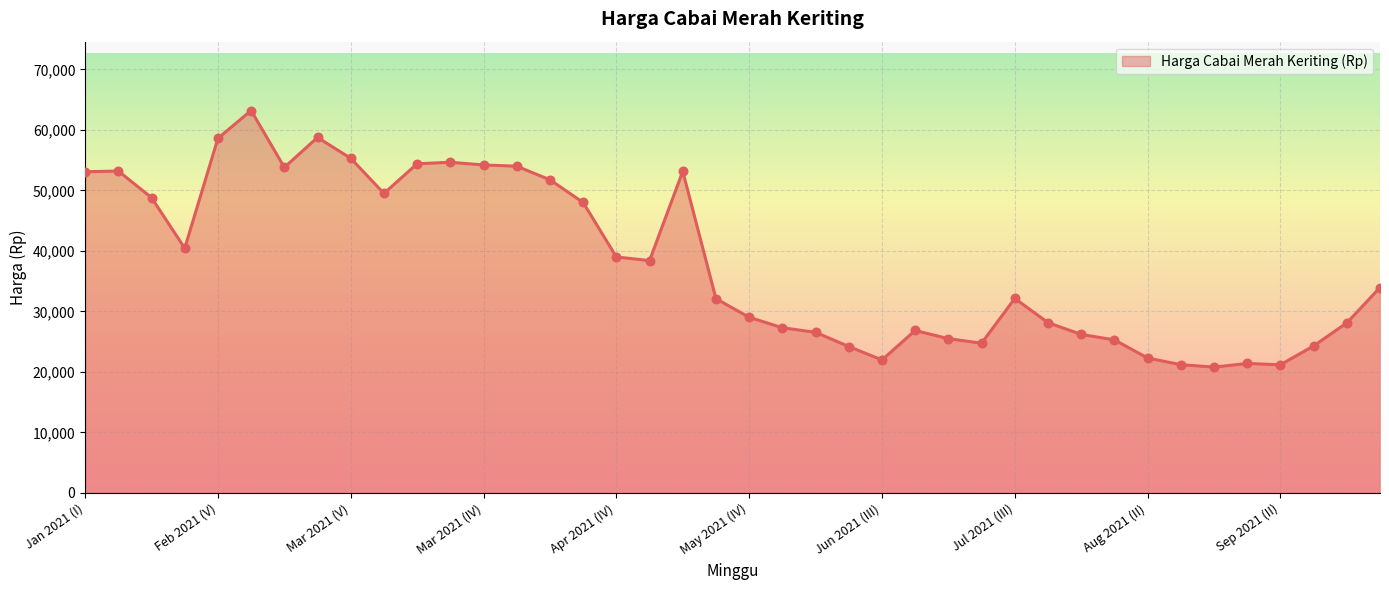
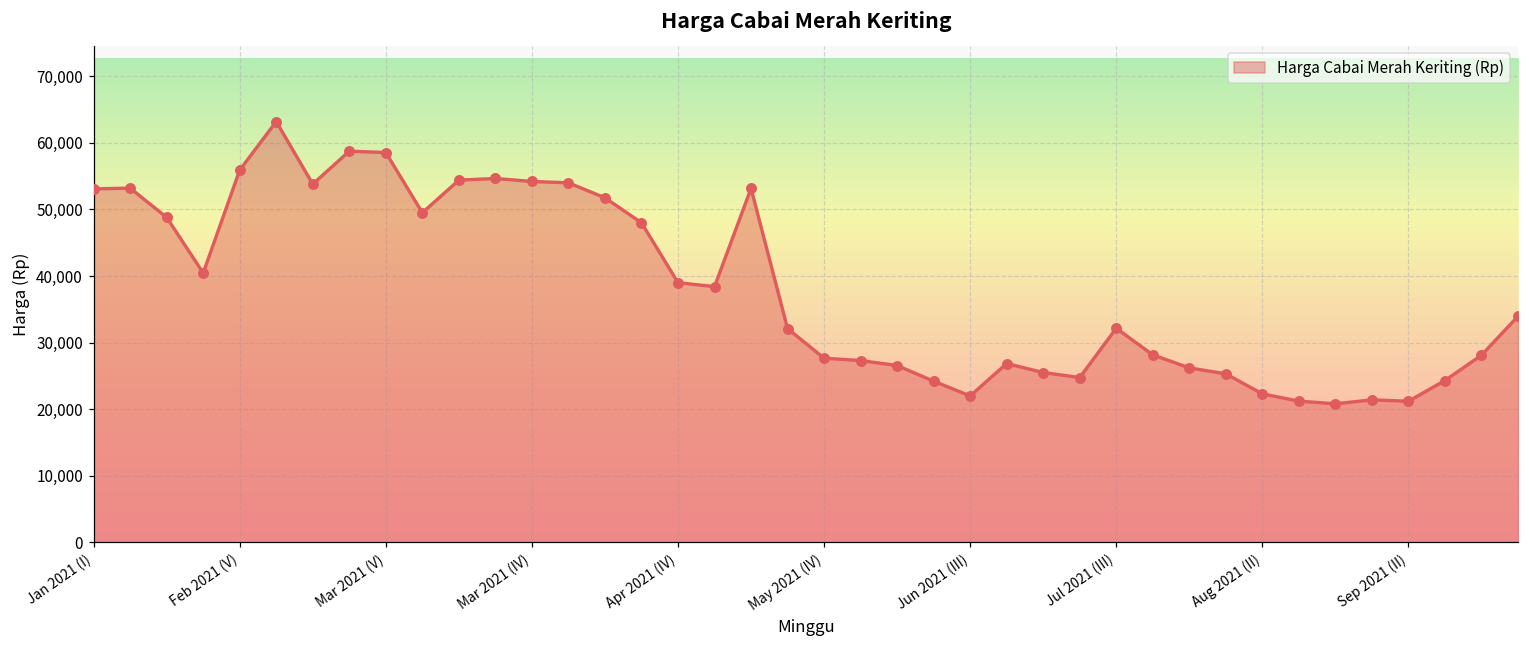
Feb 2021 (V): 59,000 -> 56,000
Mar 2021 (V): 55,000 -> 59,000
May 2021 (IV): 29,000 -> 28,000
